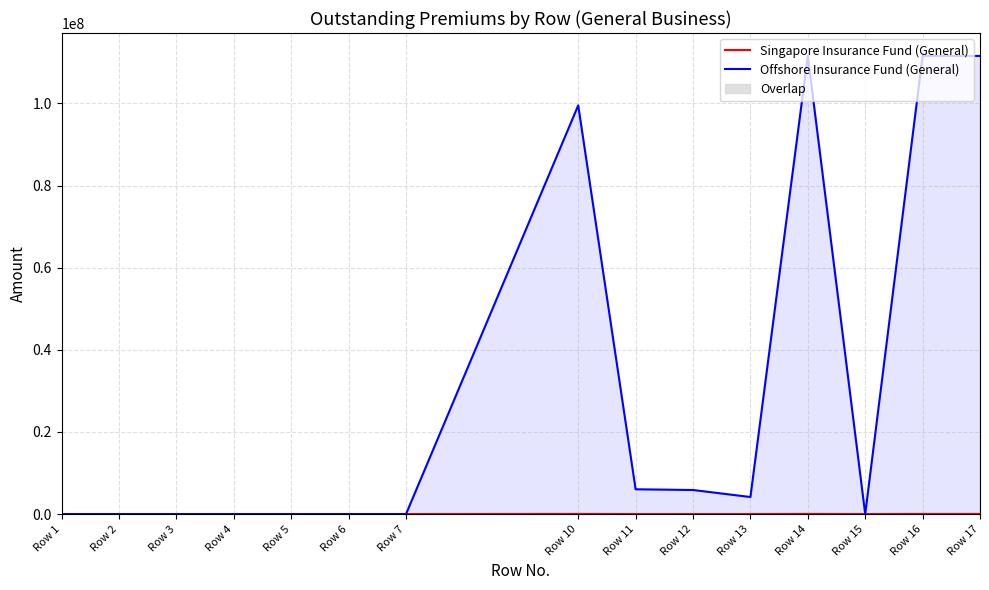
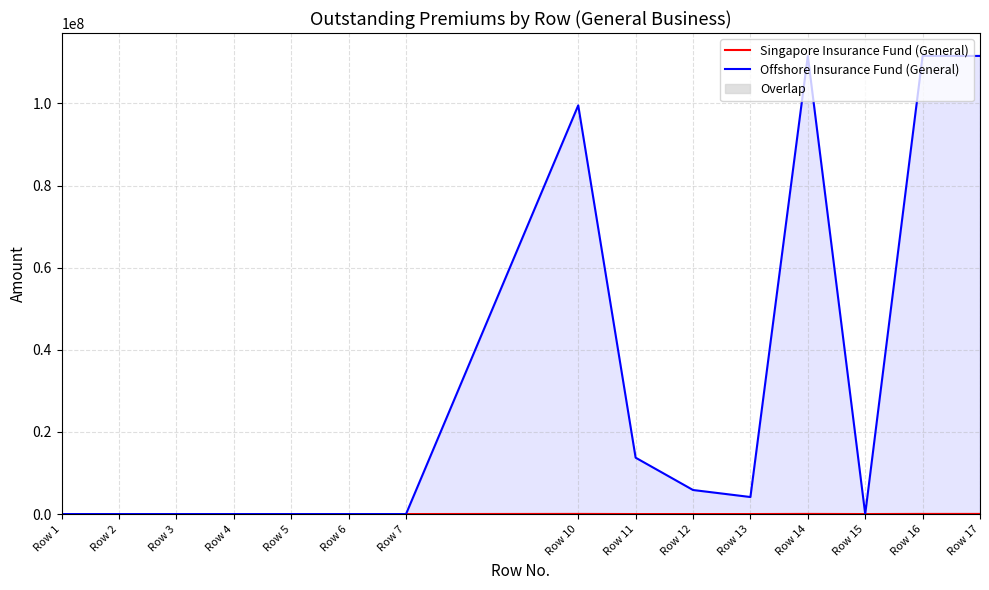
Offshore Insurance Fund (General), Row 11: 6000000 -> 14000000
